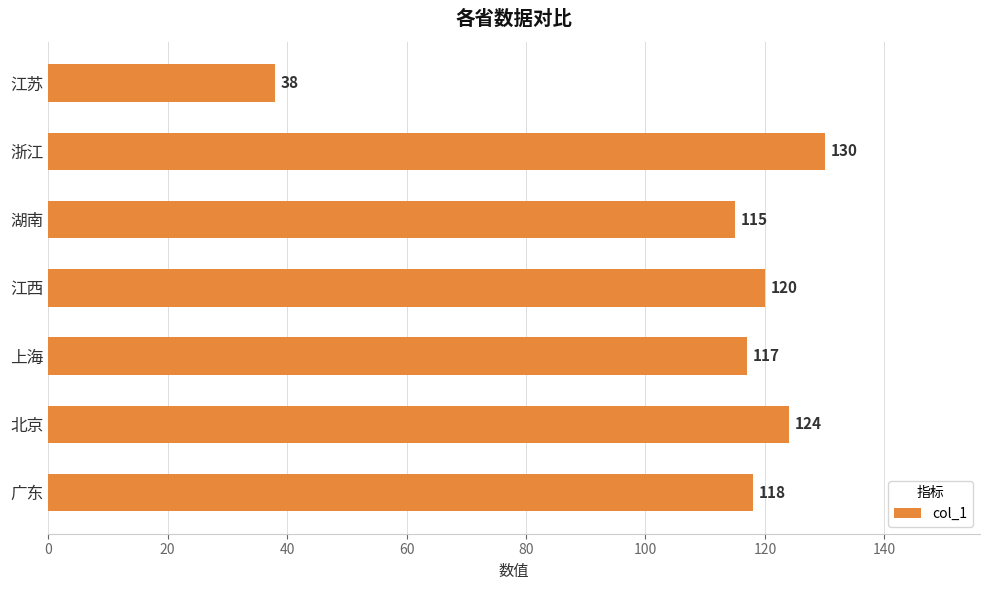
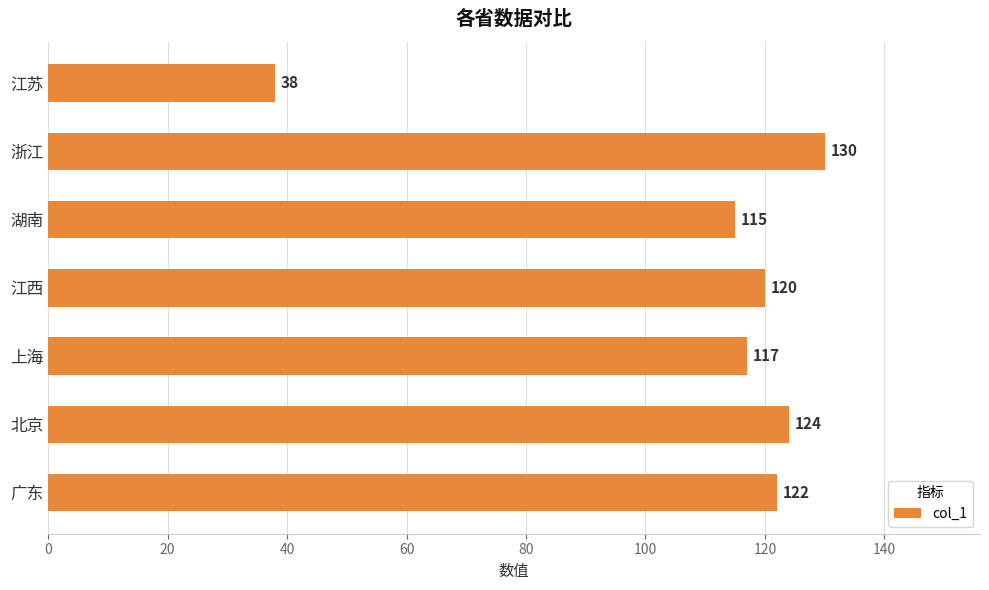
广东: 118 -> 122
